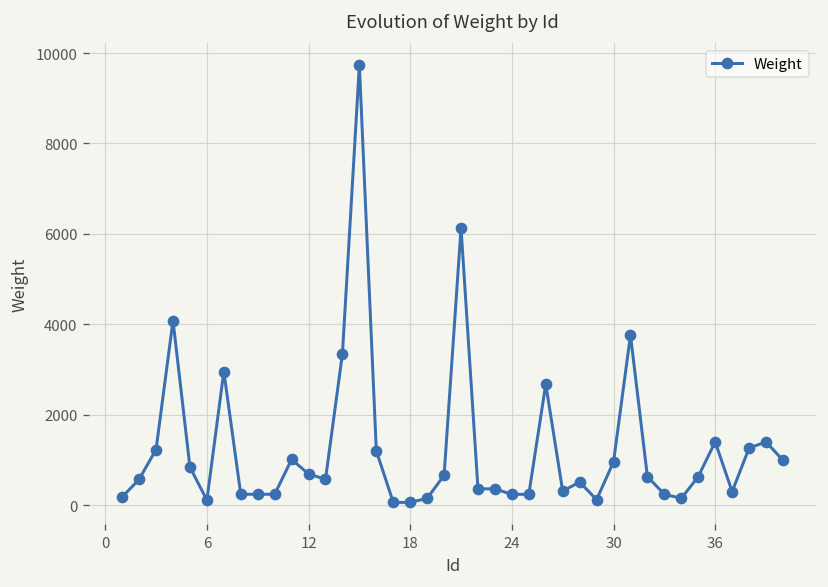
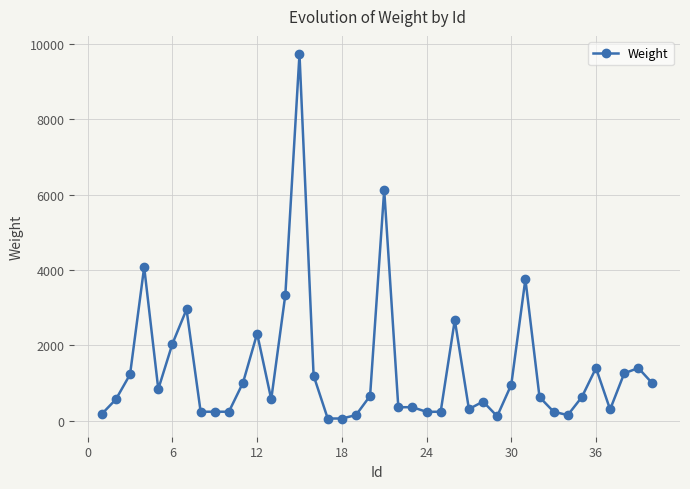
6: 100 -> 2000
12: 700 -> 2300
